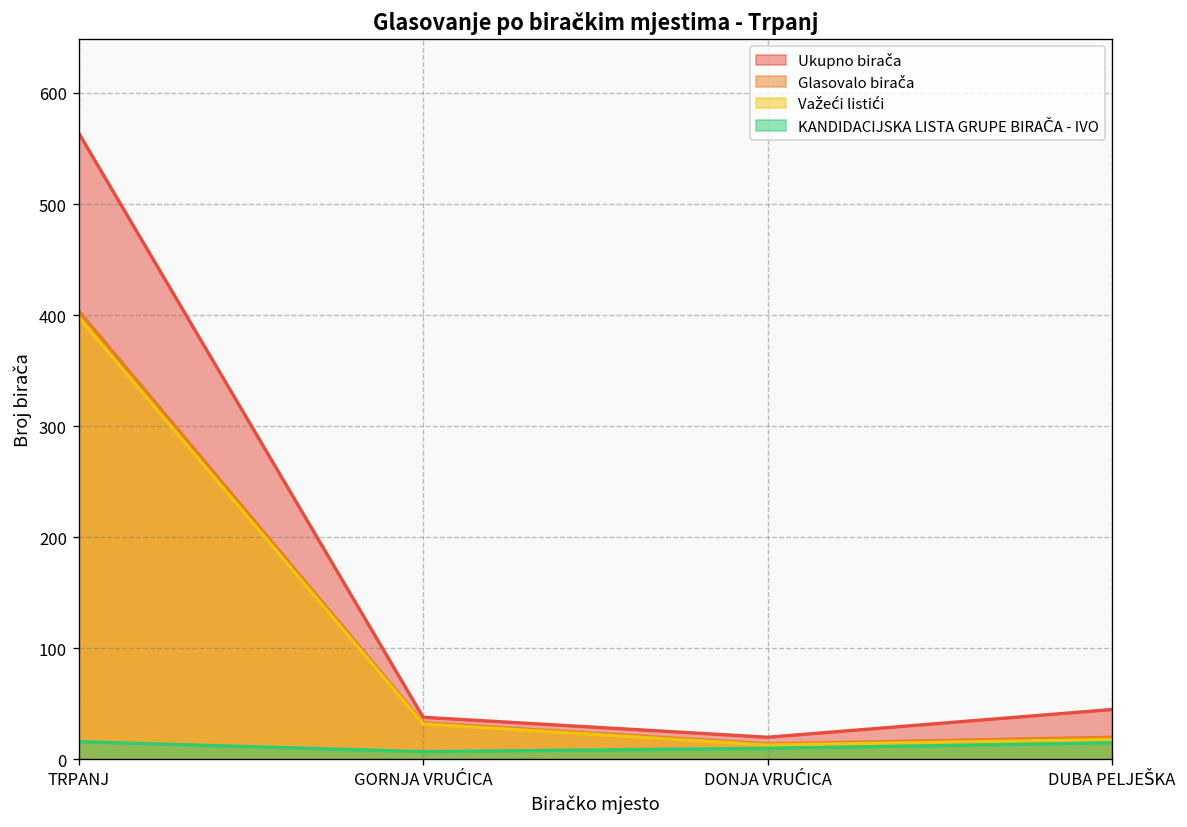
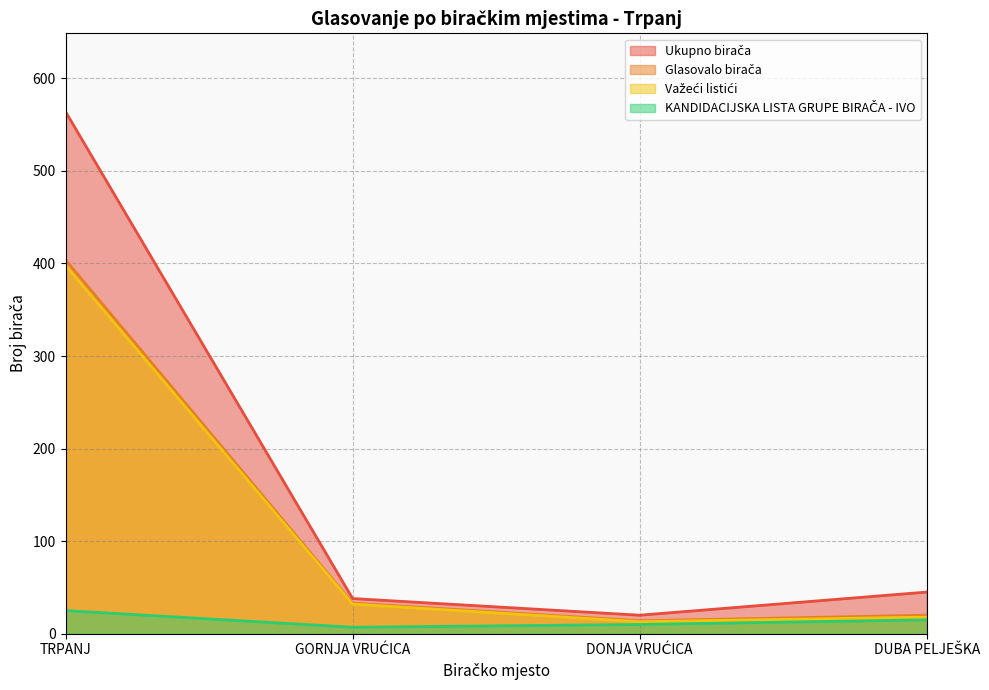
KANDIDACIJSKA LISTA GRUPE BIRAČA - IVO, TRPANJ: 20 -> 30
